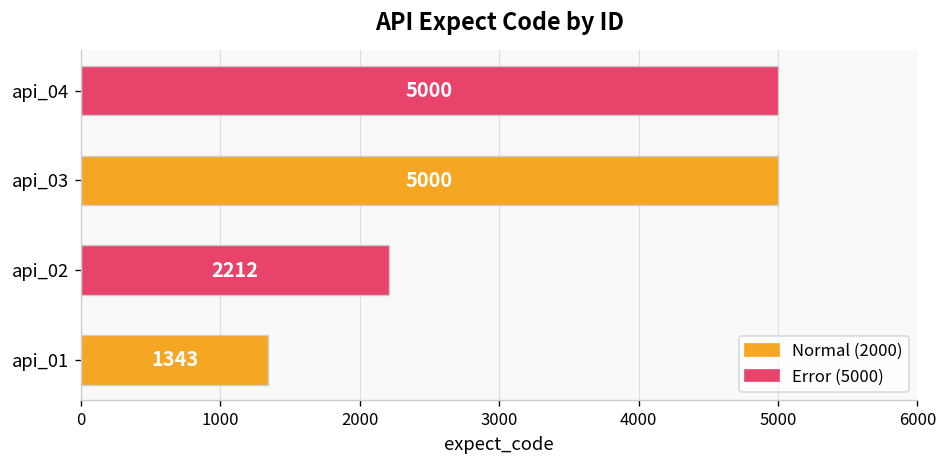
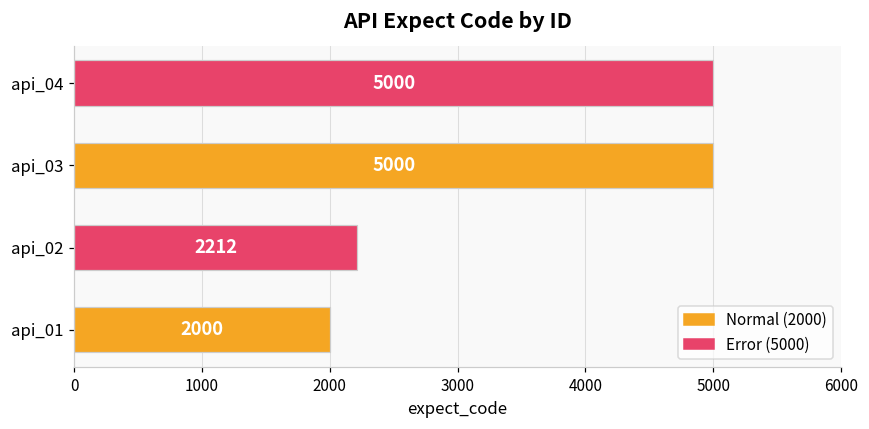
api_01: 1343 -> 2000
